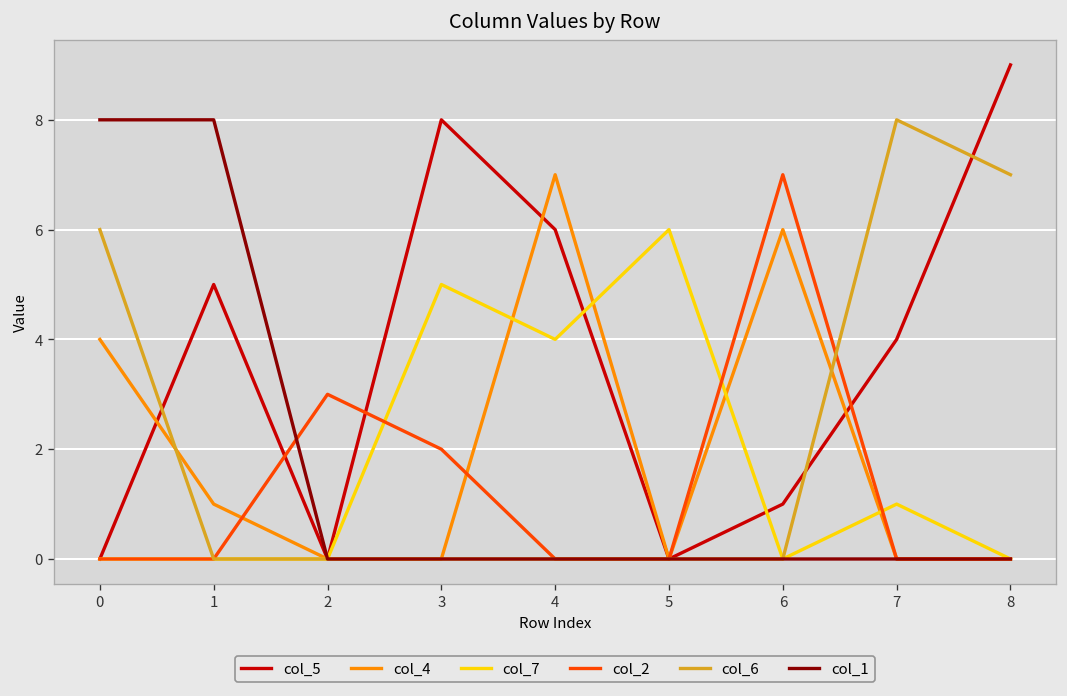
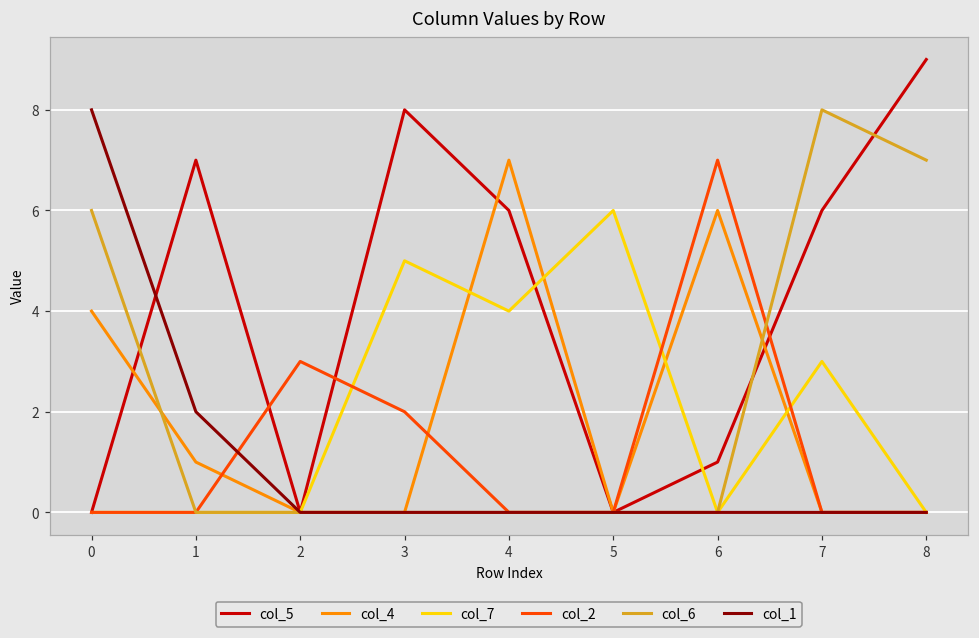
col_5, 1: 5 -> 7
col_1, 1: 8 -> 2
col_5, 7: 4 -> 6
col_7, 7: 1 -> 3
